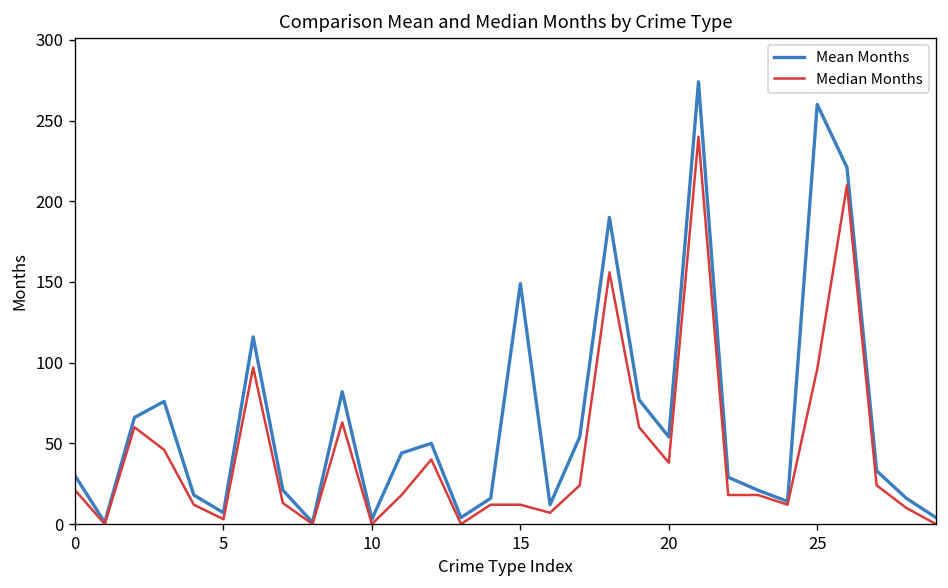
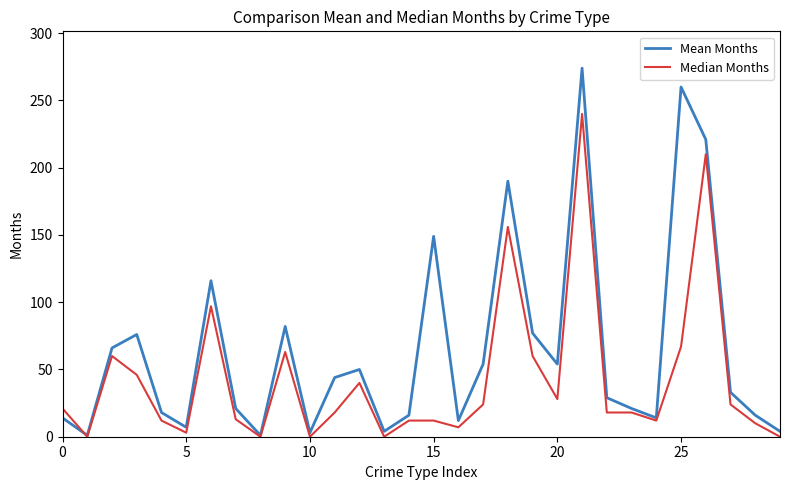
Mean Months, 0: 30 -> 14
Median Months, 20: 38 -> 28
Median Months, 25: 96 -> 67
